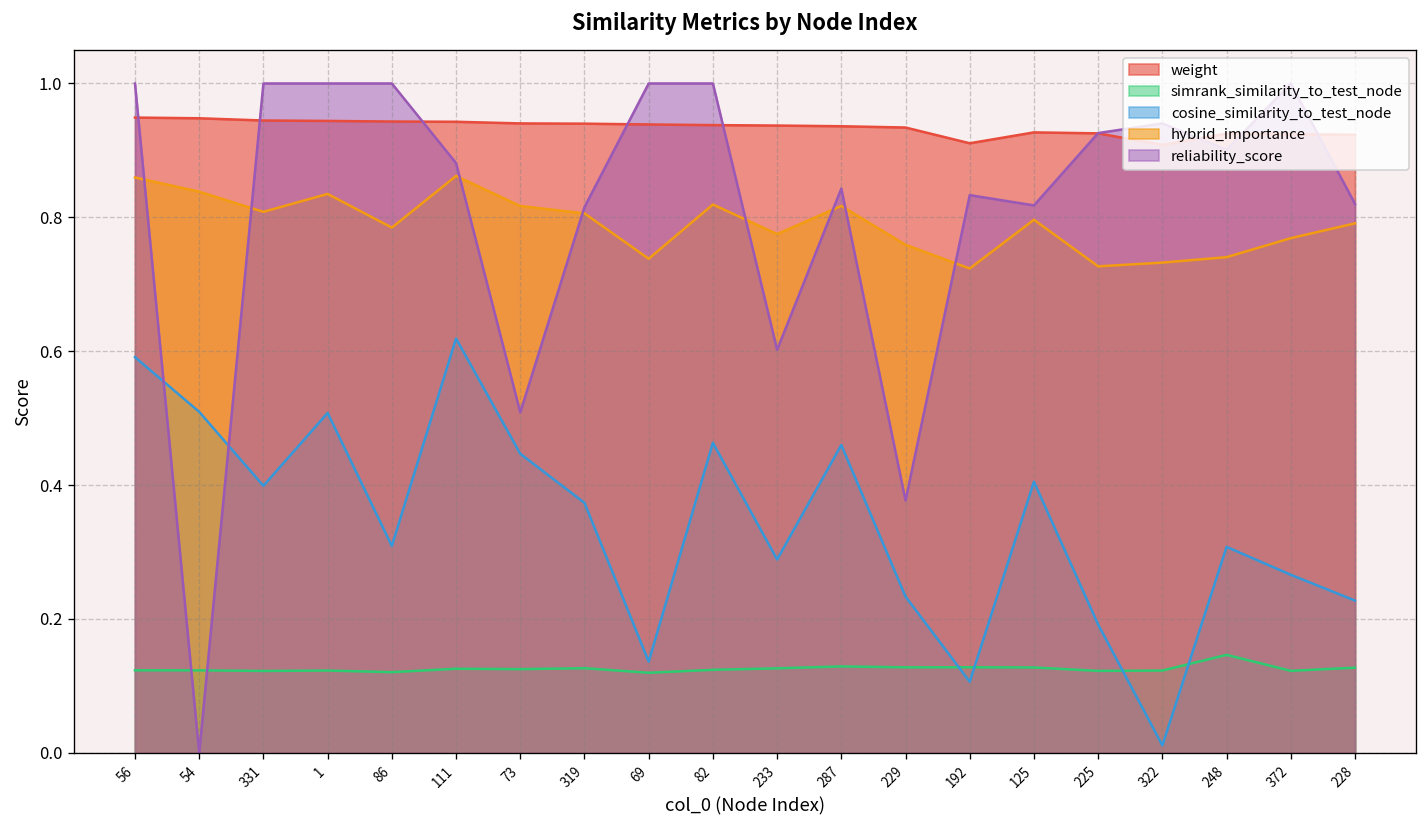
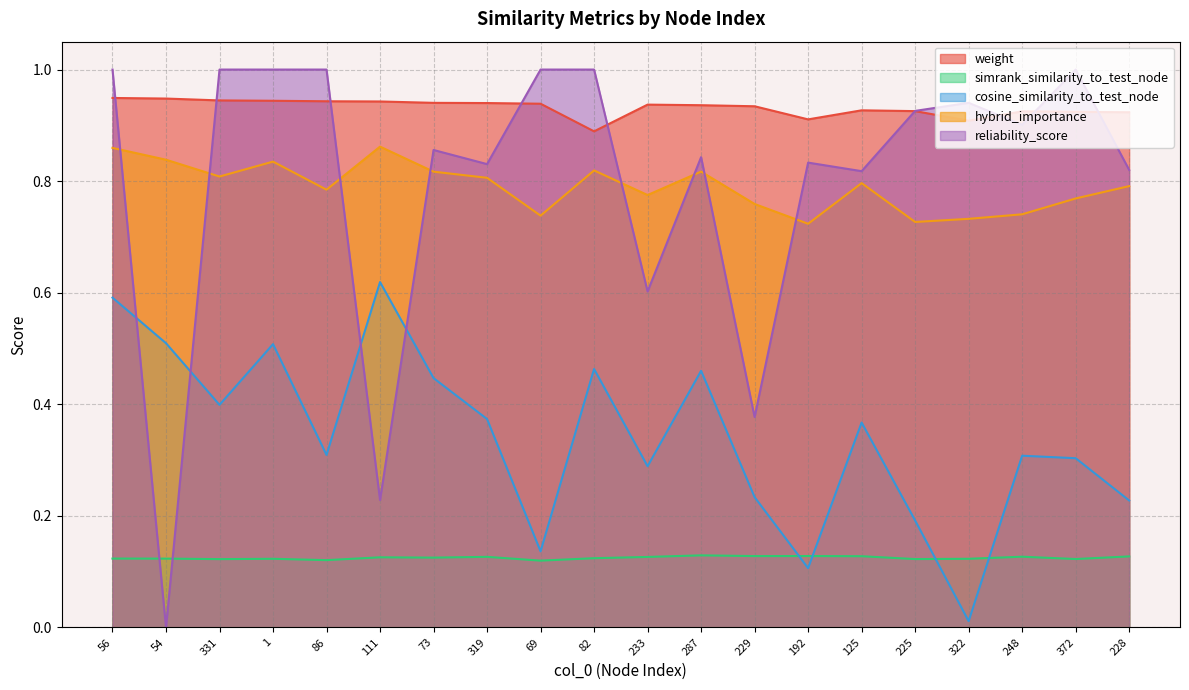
reliability_score, 111: 0.88 -> 0.23
reliability_score, 73: 0.51 -> 0.86
reliability_score, 319: 0.82 -> 0.83
weight, 82: 0.94 -> 0.89
cosine_similarity_to_test_node, 125: 0.41 -> 0.37
simrank_similarity_to_test_node, 248: 0.15 -> 0.13
cosine_similarity_to_test_node, 372: 0.27 -> 0.30
